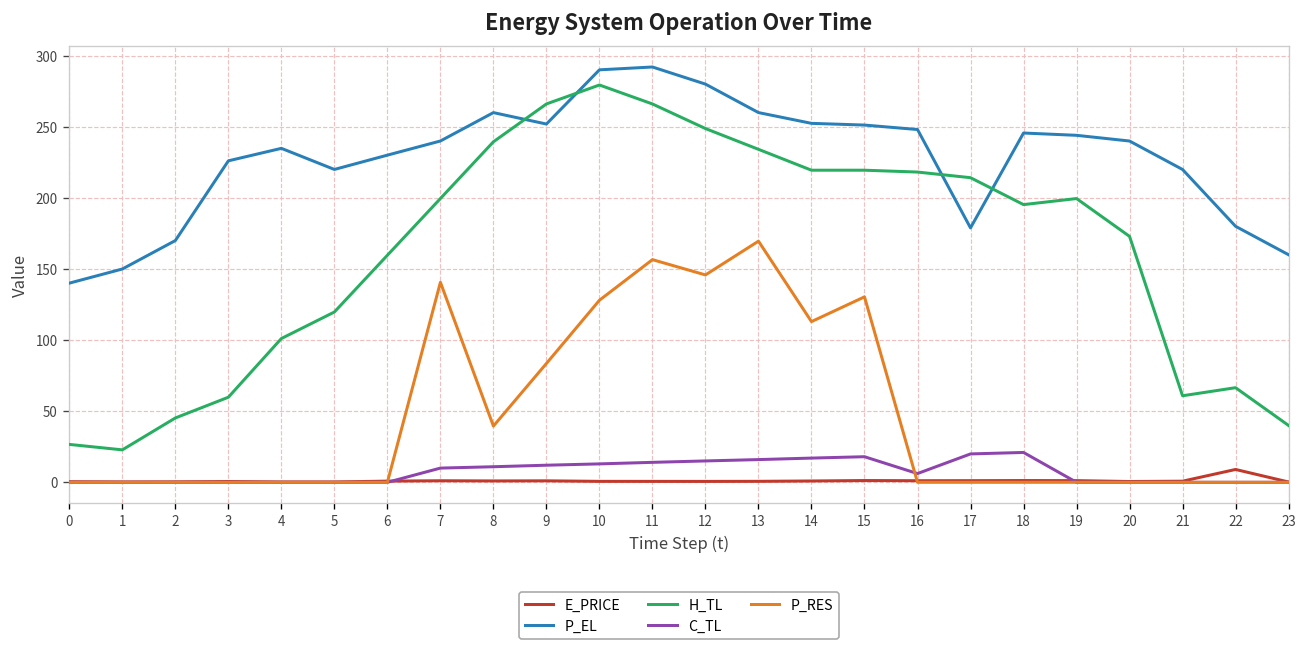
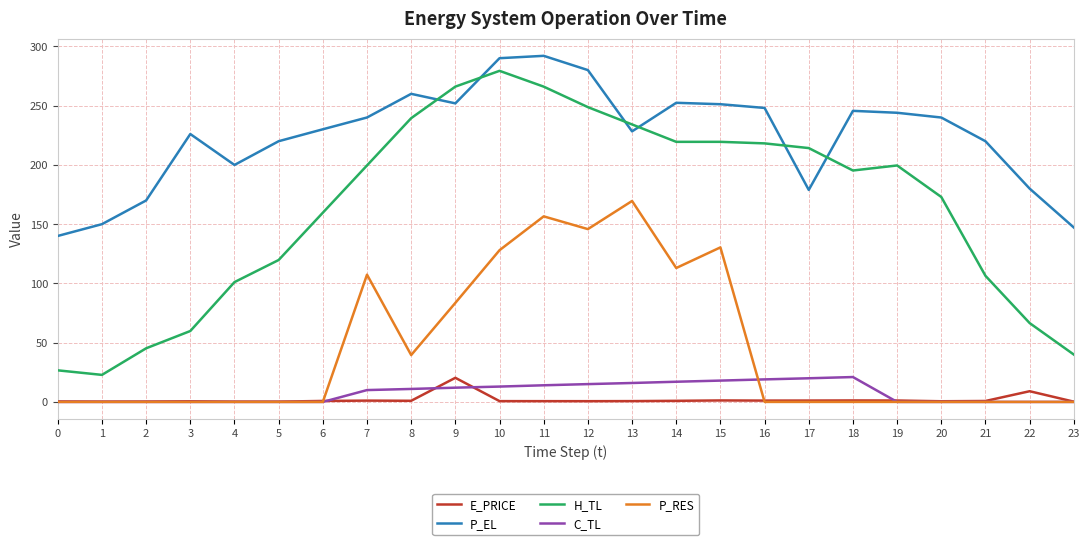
P_EL, 4: 235 -> 200
P_RES, 7: 141 -> 107
E_PRICE, 9: 1 -> 20
P_EL, 13: 260 -> 228
C_TL, 16: 6 -> 19
H_TL, 21: 61 -> 106
P_EL, 23: 160 -> 147
